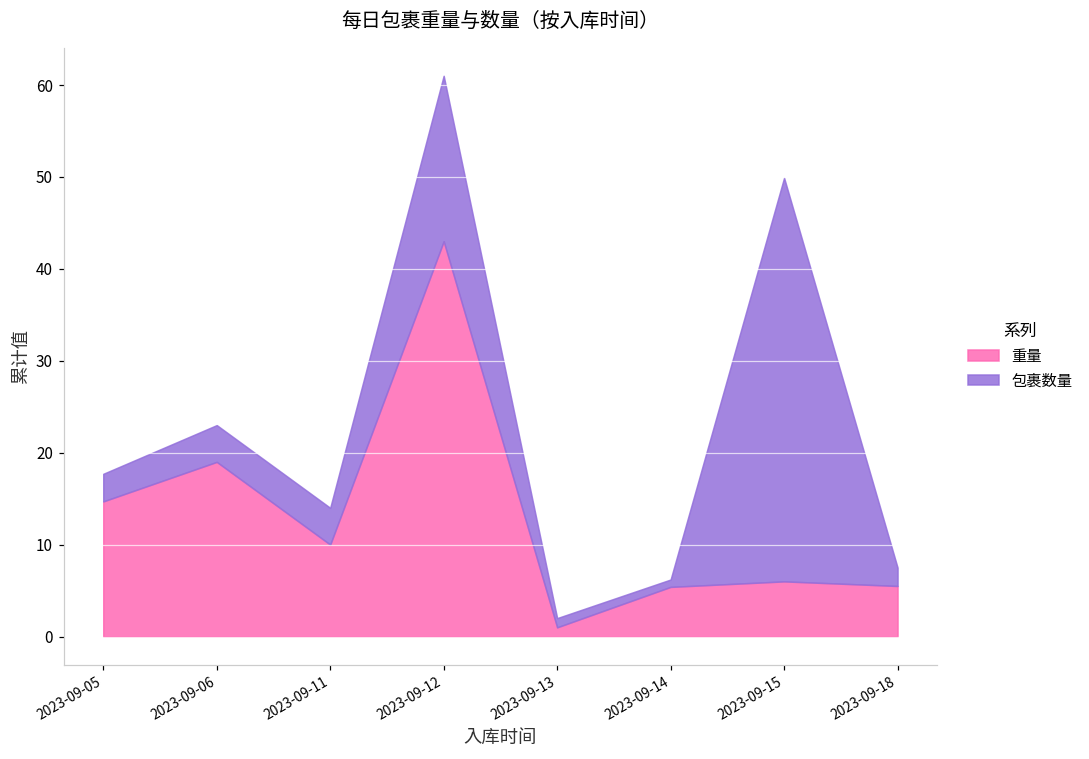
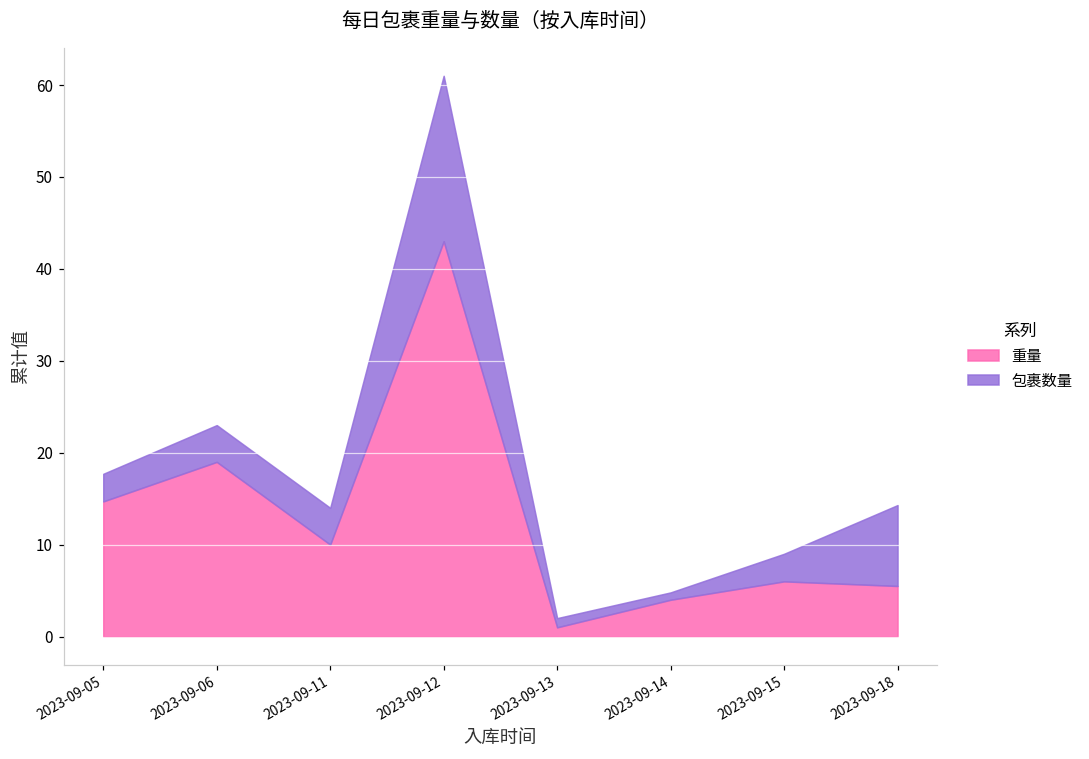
重量, 2023-09-14: 5 -> 4
包裹数量, 2023-09-15: 44 -> 3
包裹数量, 2023-09-18: 2 -> 9
